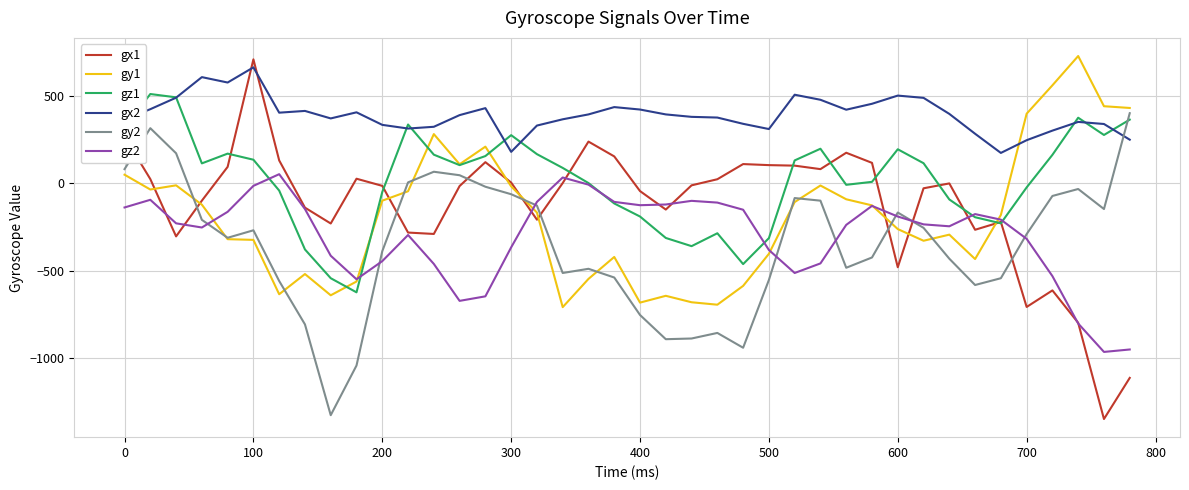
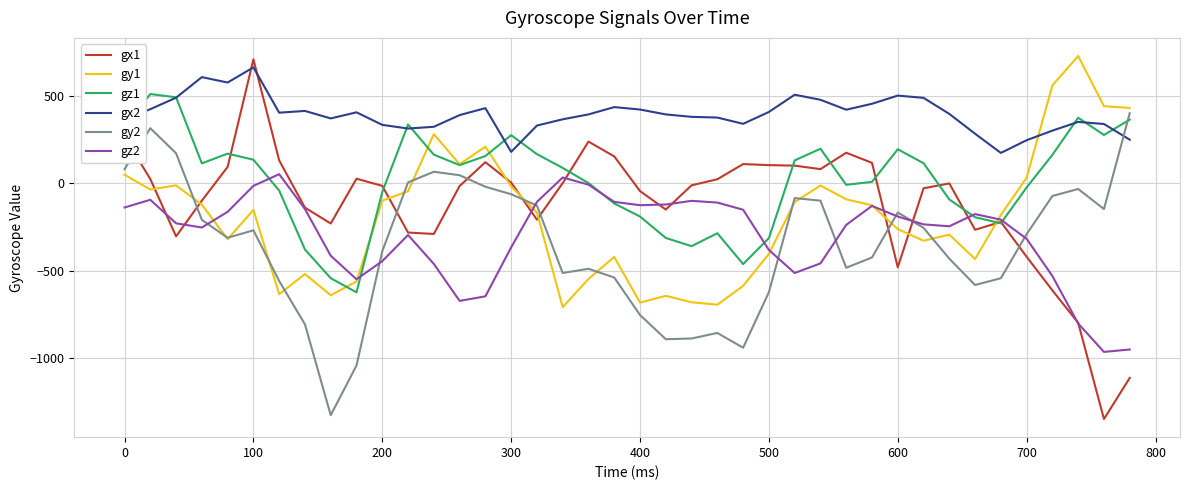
gy1, 100: -320 -> -150
gx2, 500: 310 -> 410
gy2, 500: -550 -> -620
gx1, 700: -710 -> -420
gy1, 700: 400 -> 30
